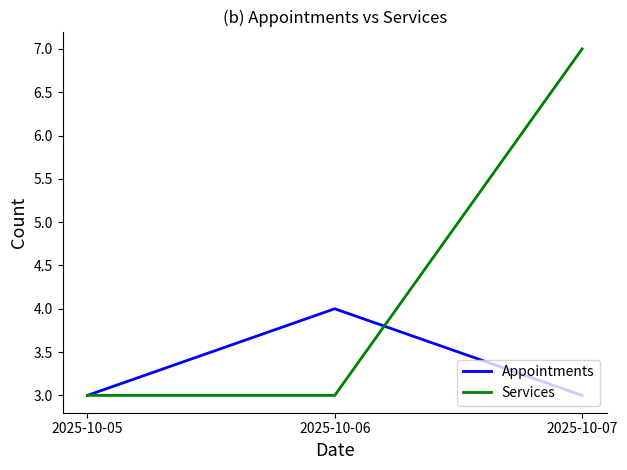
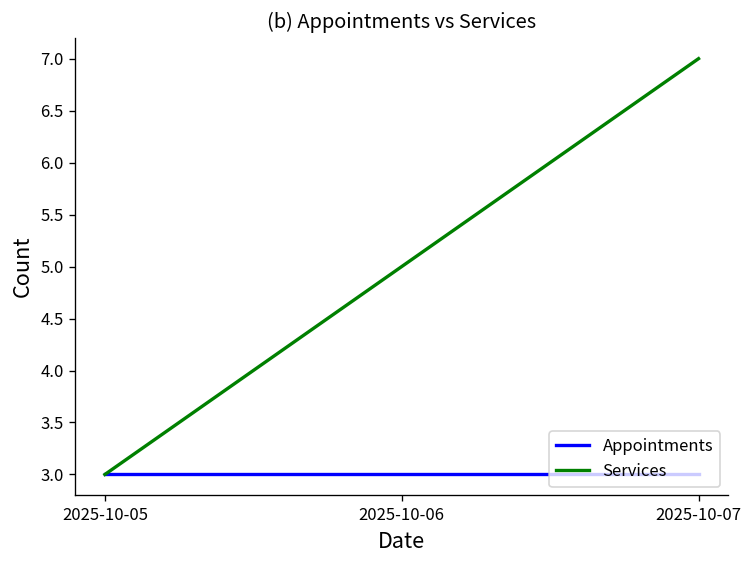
Appointments, 2025-10-06: 4 -> 3
Services, 2025-10-06: 3 -> 5
